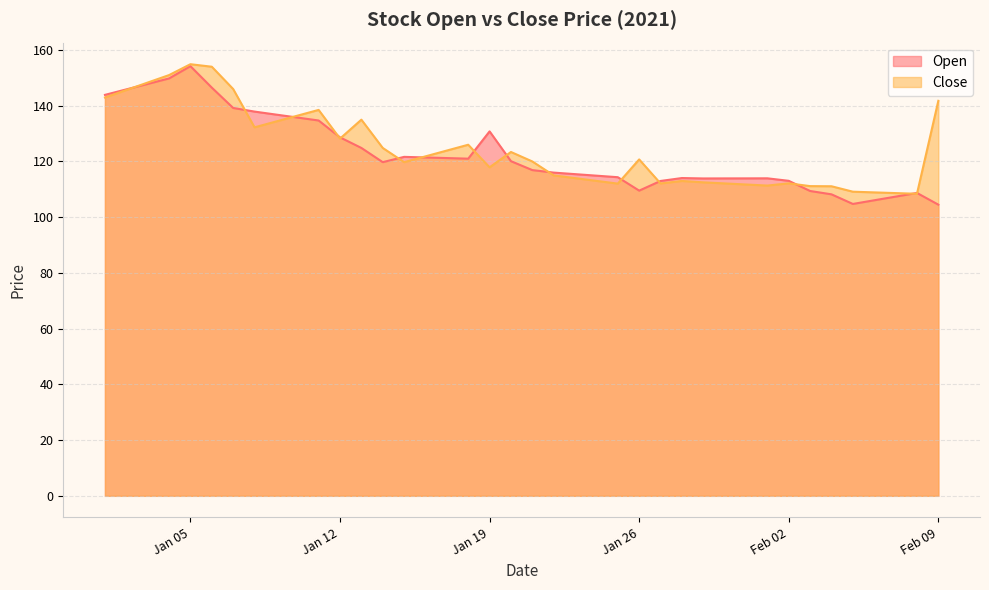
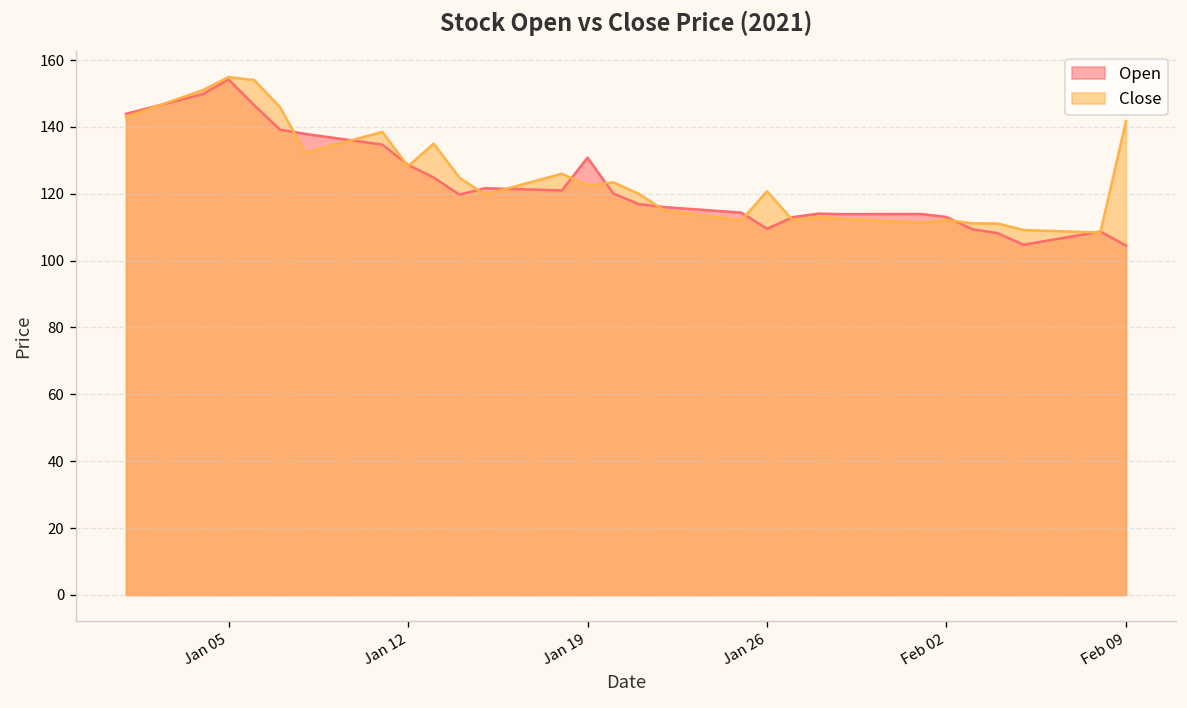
Close, Jan 19: 118 -> 123
